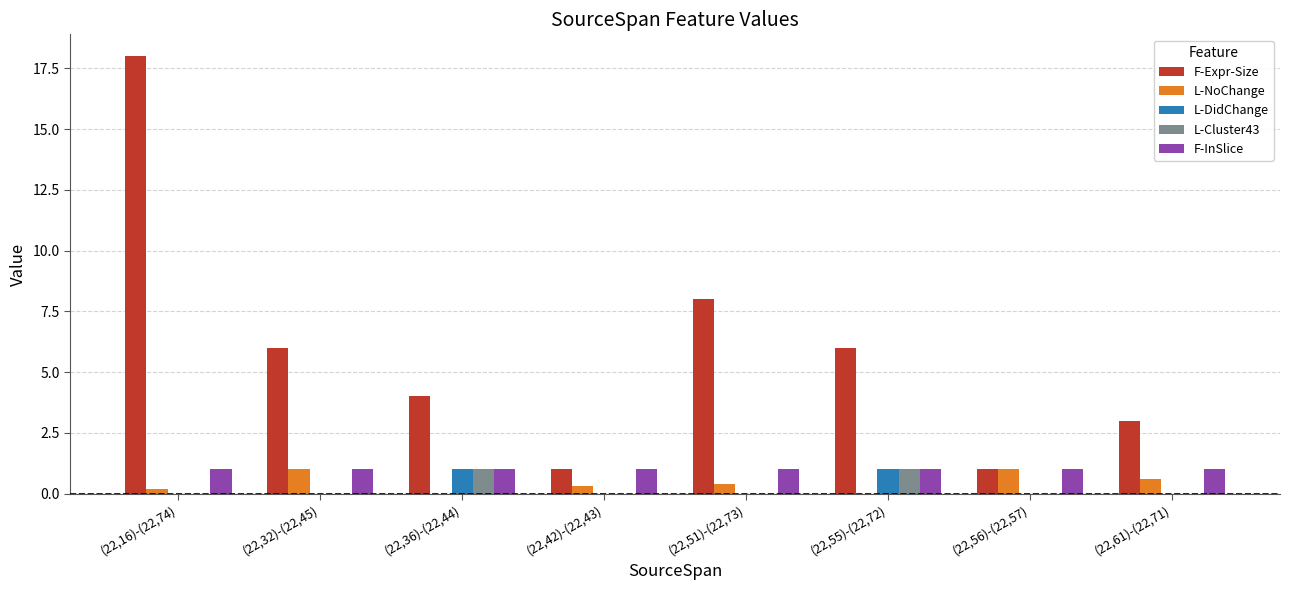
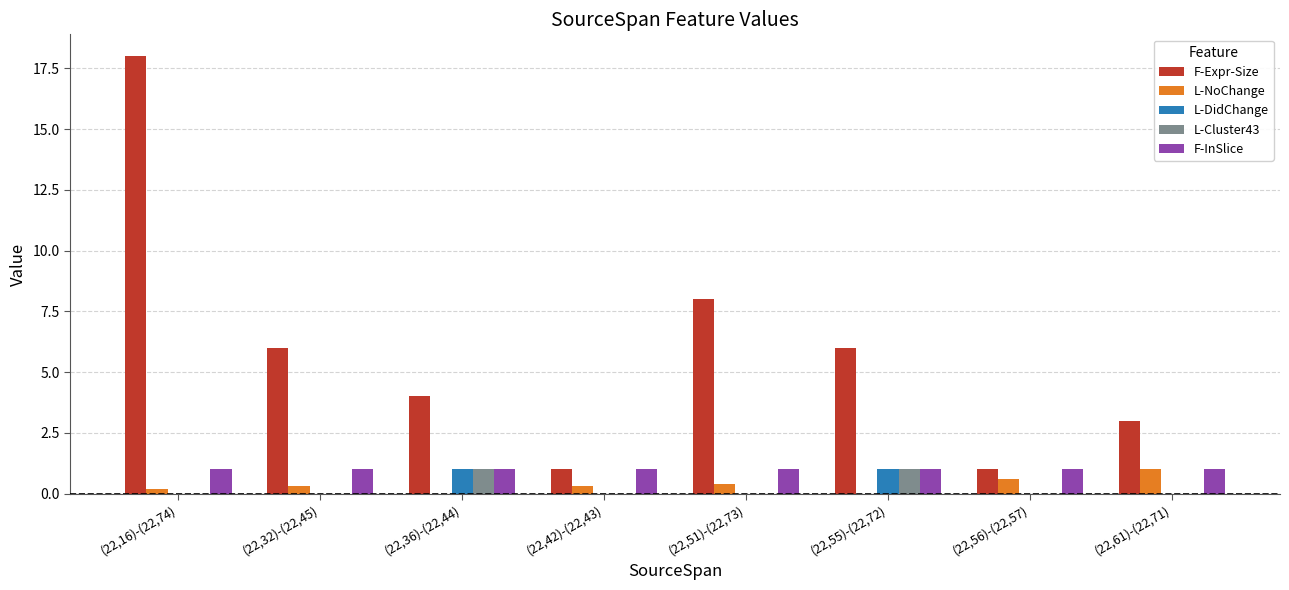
L-NoChange, (22,32)-(22,45): 1.0 -> 0.3
L-NoChange, (22,56)-(22,57): 1.0 -> 0.6
L-NoChange, (22,61)-(22,71): 0.6 -> 1.0
